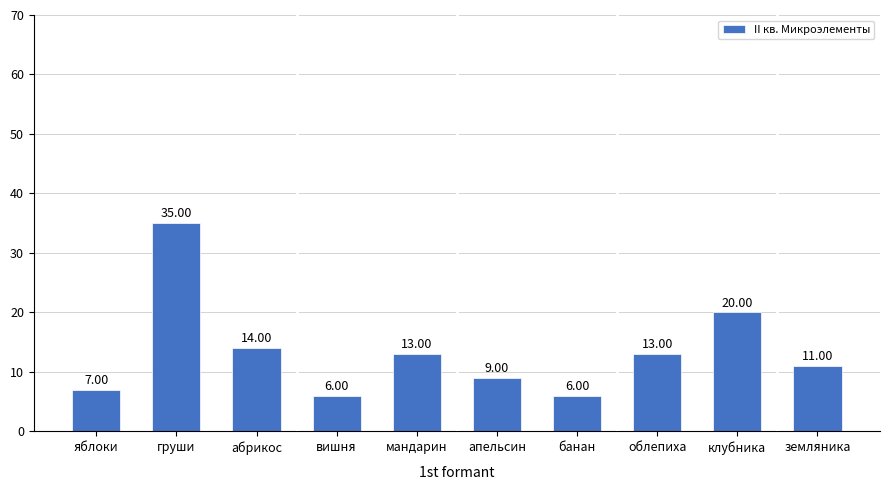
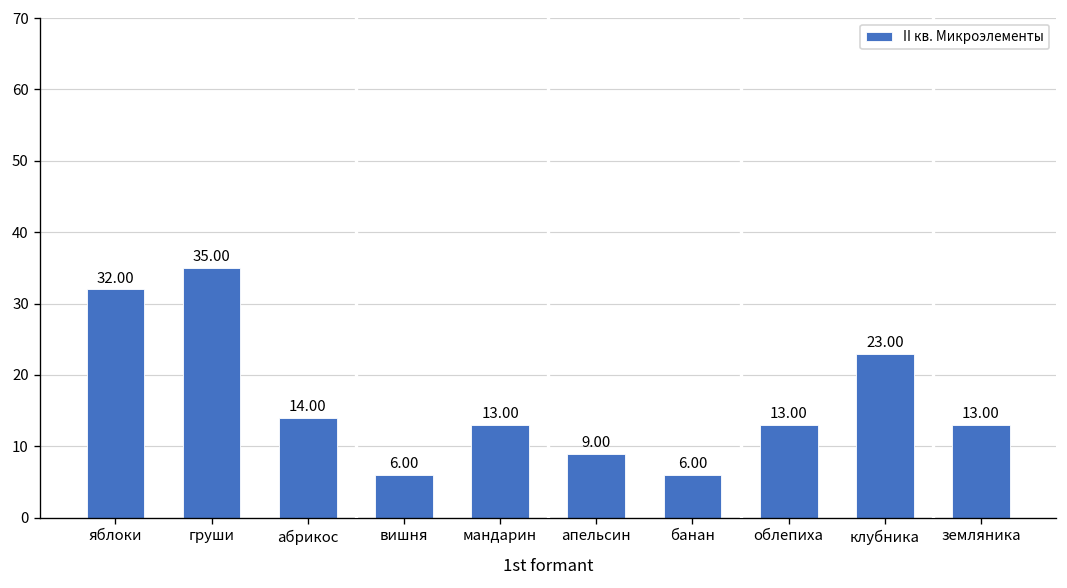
яблоки: 7.00 -> 32.00
клубника: 20.00 -> 23.00
земляника: 11.00 -> 13.00
